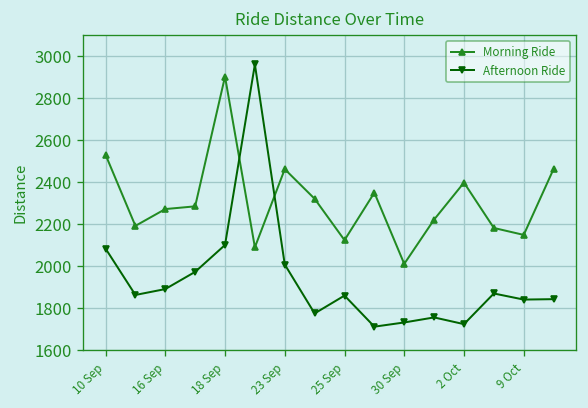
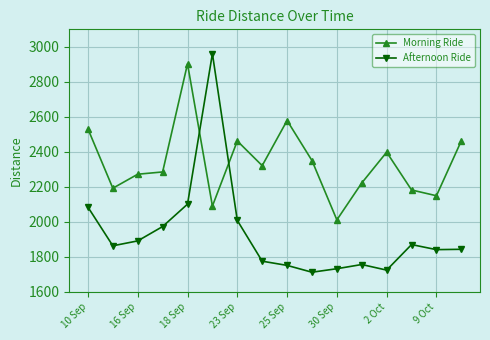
Morning Ride, 25 Sep: 2120 -> 2580
Afternoon Ride, 25 Sep: 1860 -> 1750
